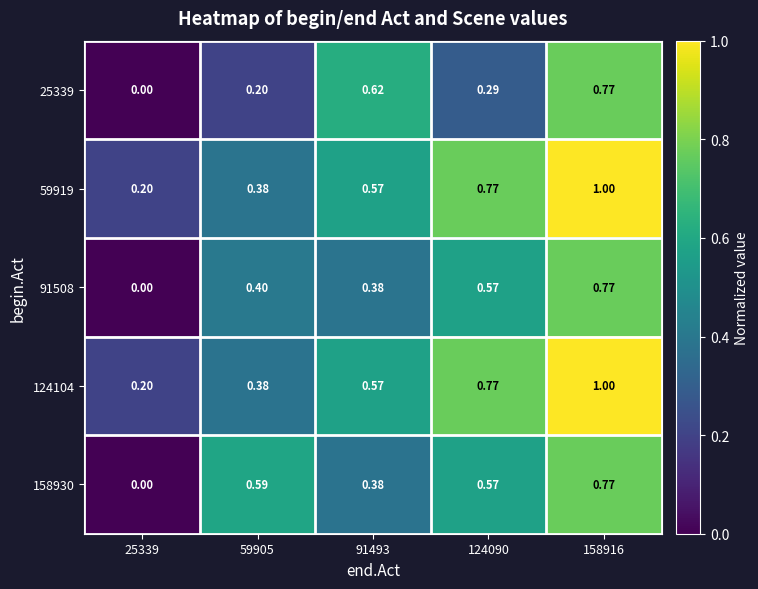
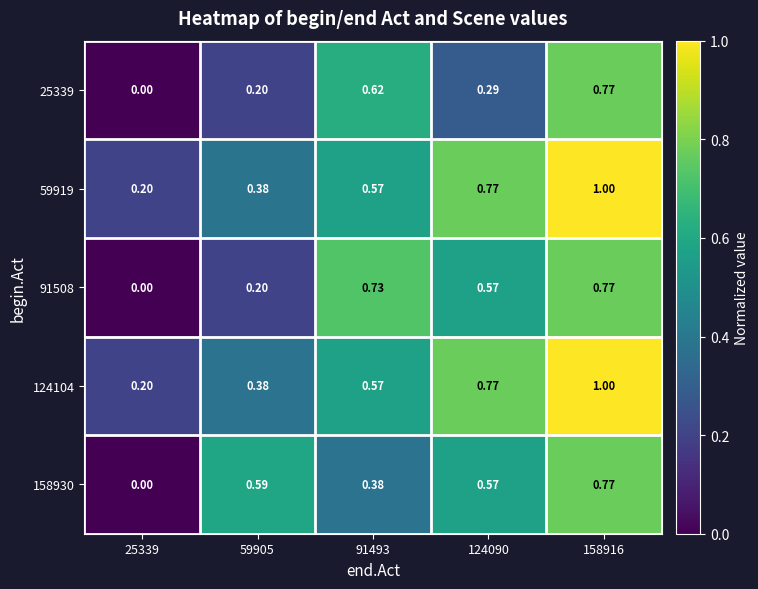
91508, 59905: 0.40 -> 0.20
91508, 91493: 0.38 -> 0.73
